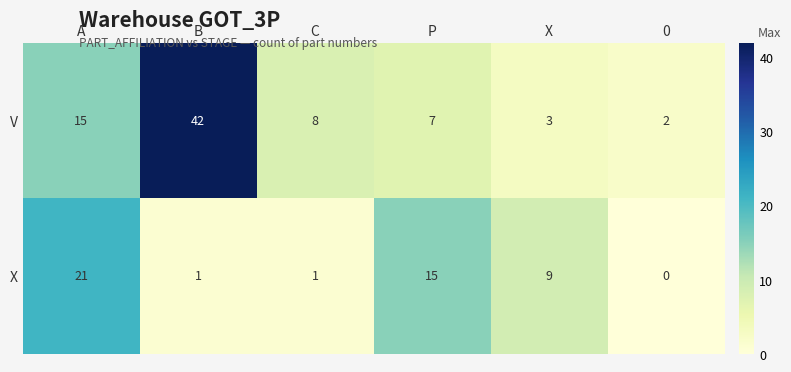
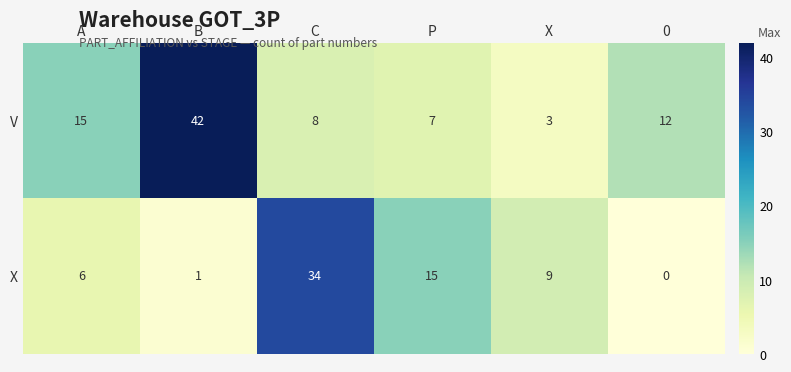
V, 0: 2 -> 12
X, A: 21 -> 6
X, C: 1 -> 34
